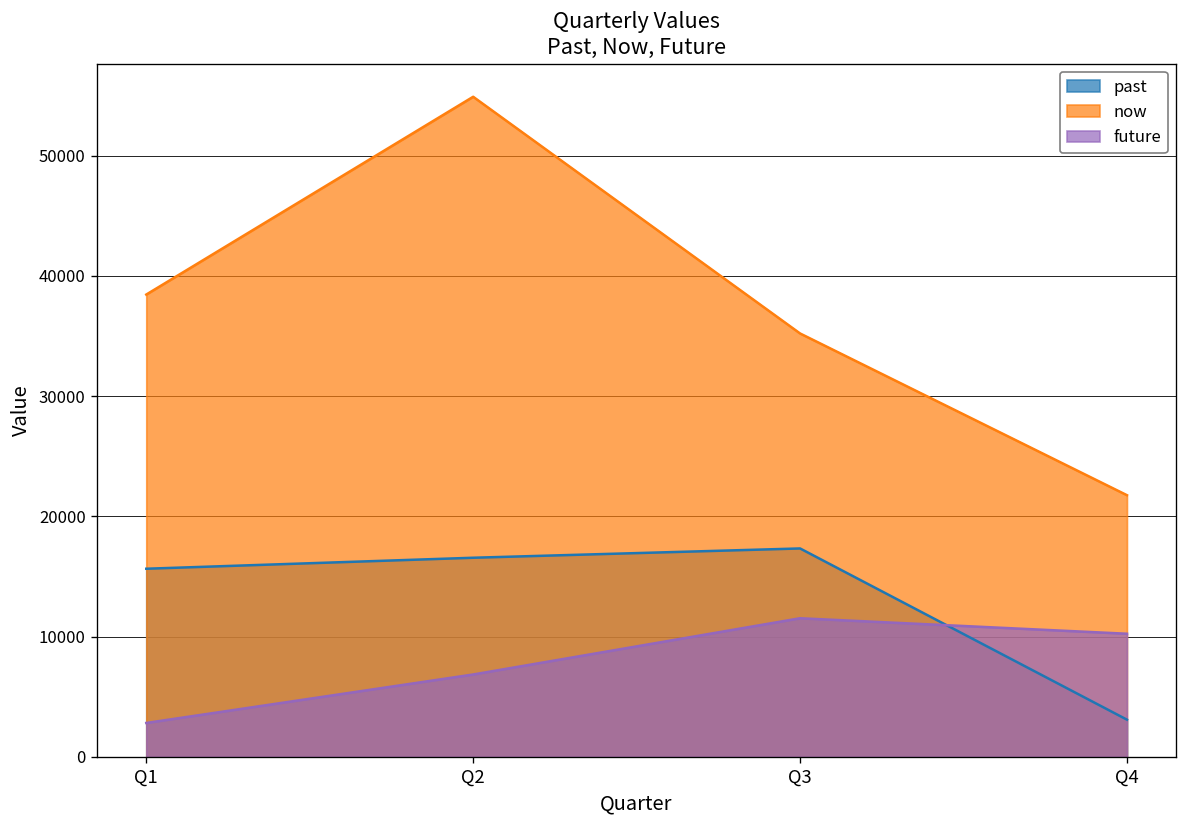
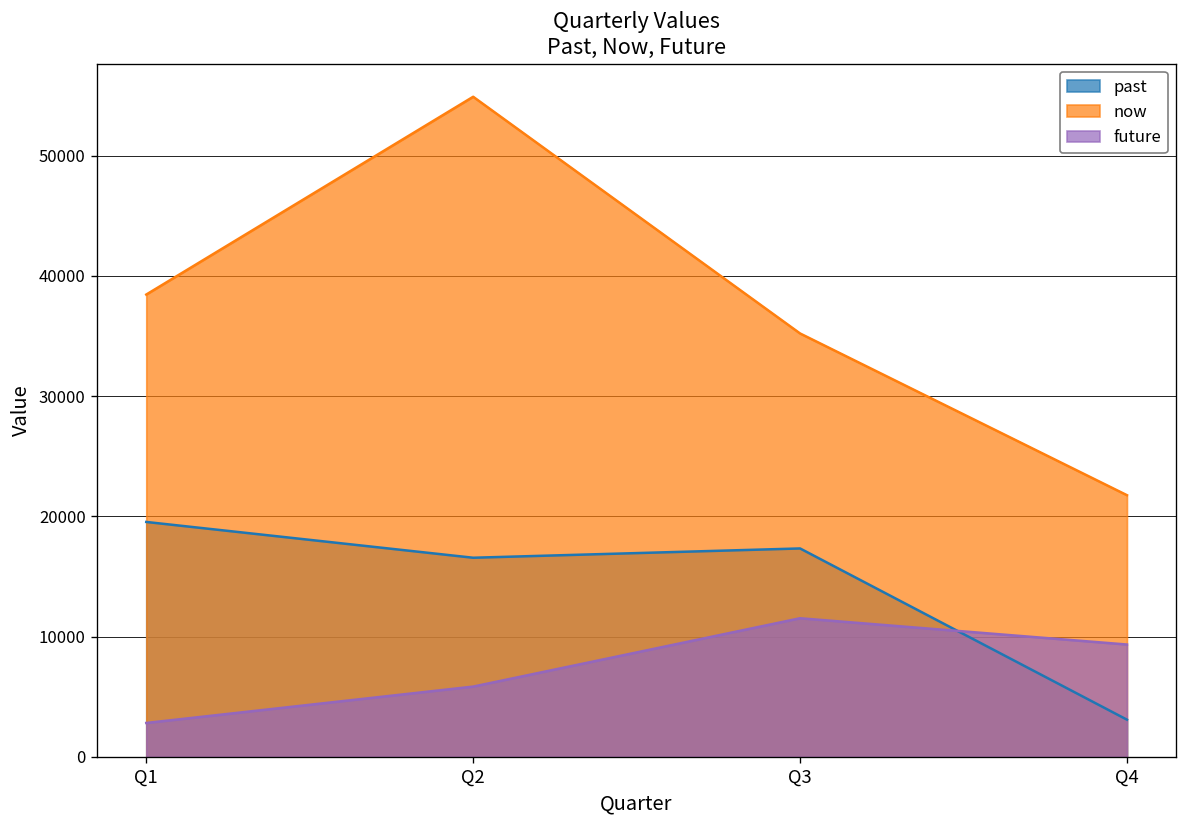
past, Q1: 15600 -> 19500
future, Q2: 6900 -> 5800
future, Q4: 10200 -> 9300
